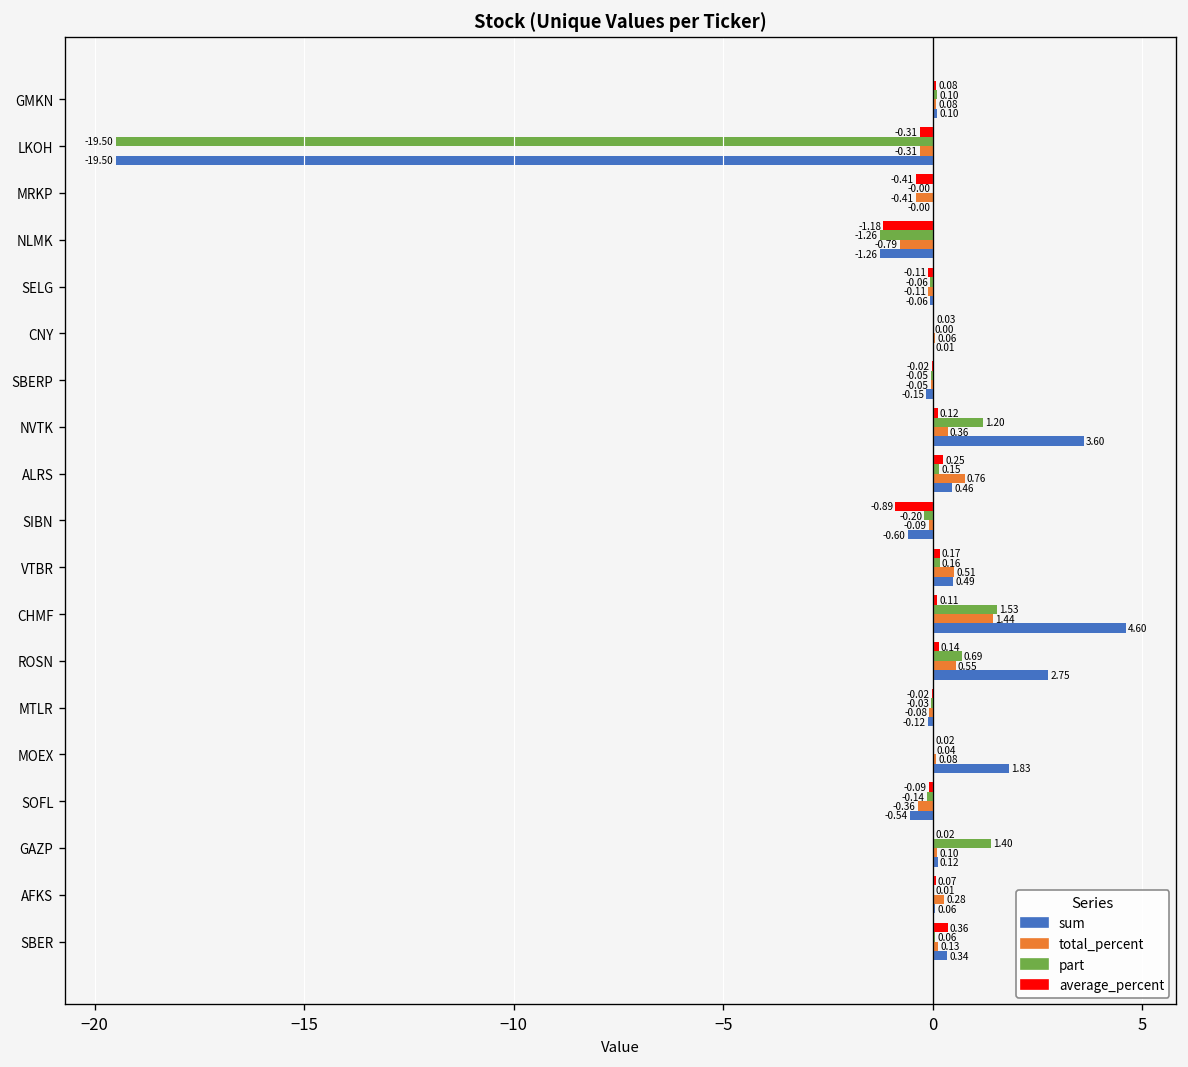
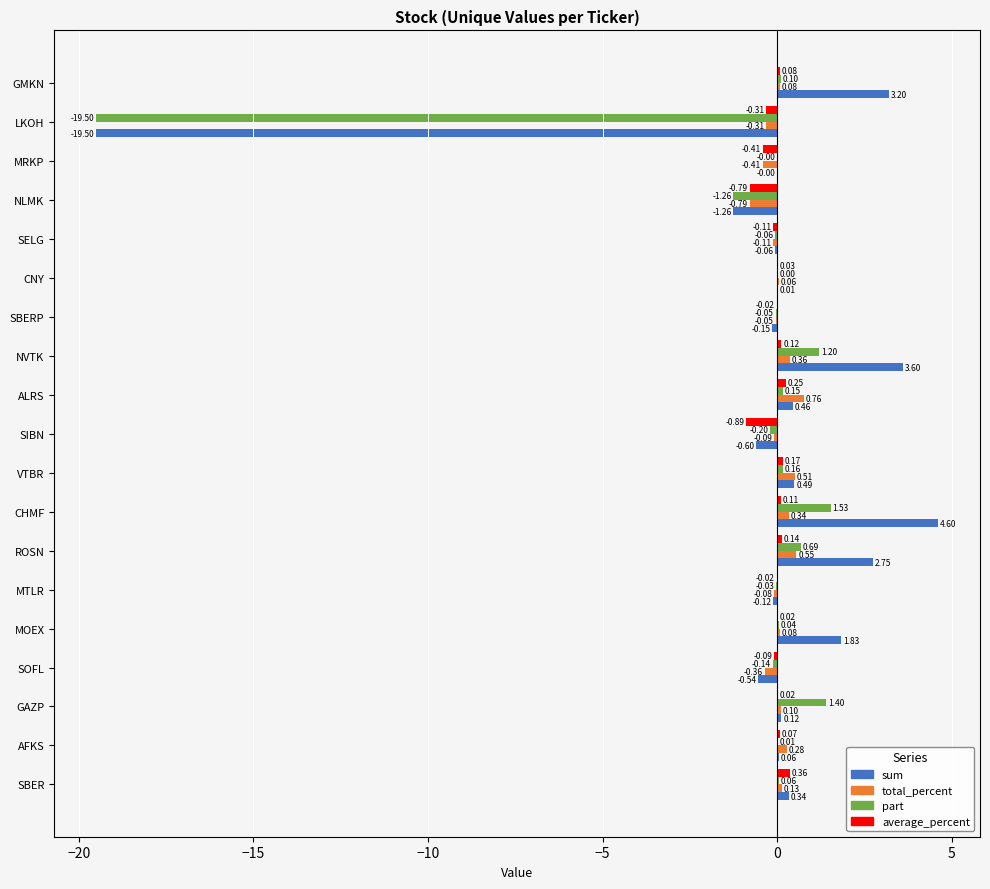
sum, GMKN: 0.10 -> 3.20
average_percent, NLMK: -1.18 -> -0.79
total_percent, CHMF: 1.44 -> 0.34
